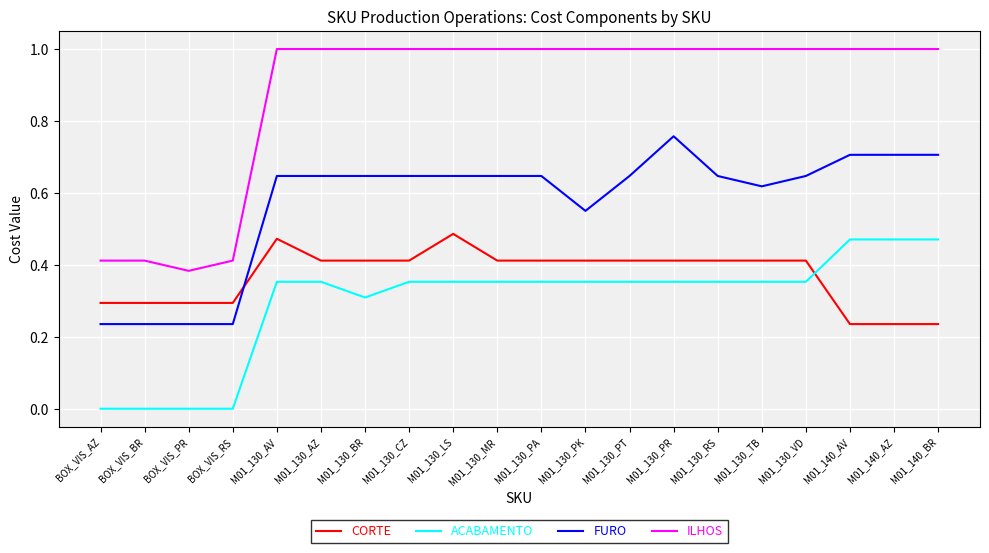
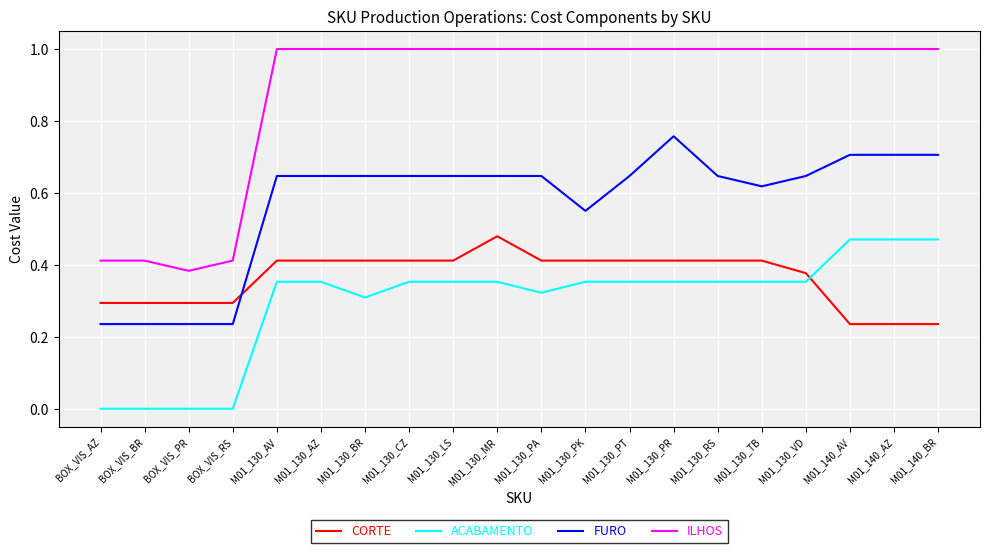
CORTE, M01_130_AV: 0.47 -> 0.41
CORTE, M01_130_LS: 0.49 -> 0.41
CORTE, M01_130_MR: 0.41 -> 0.48
ACABAMENTO, M01_130_PA: 0.35 -> 0.32
CORTE, M01_130_VD: 0.41 -> 0.38
